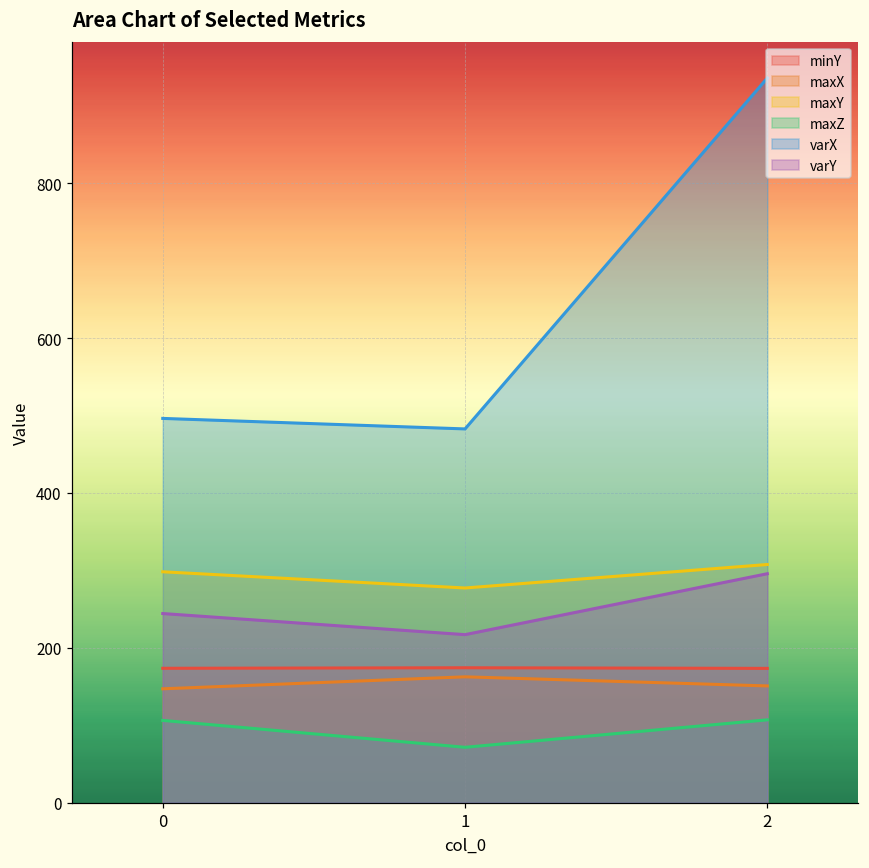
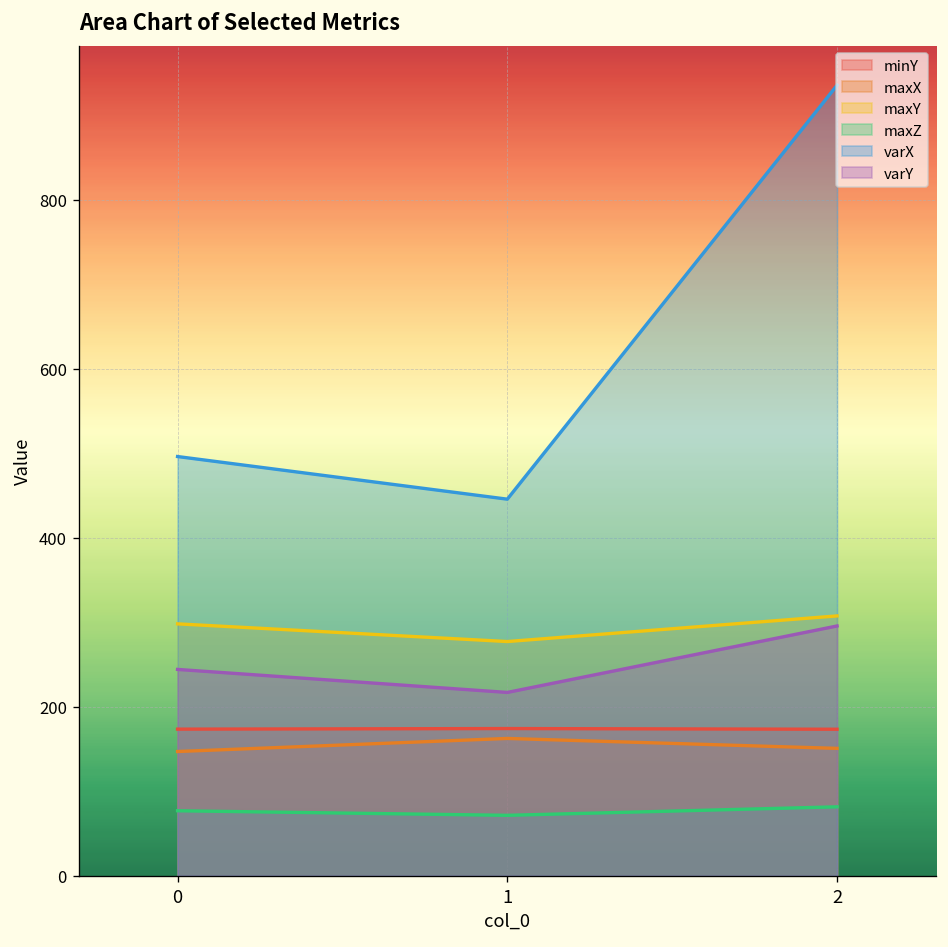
maxZ, 0: 110 -> 80
varX, 1: 480 -> 450
maxZ, 2: 110 -> 80
